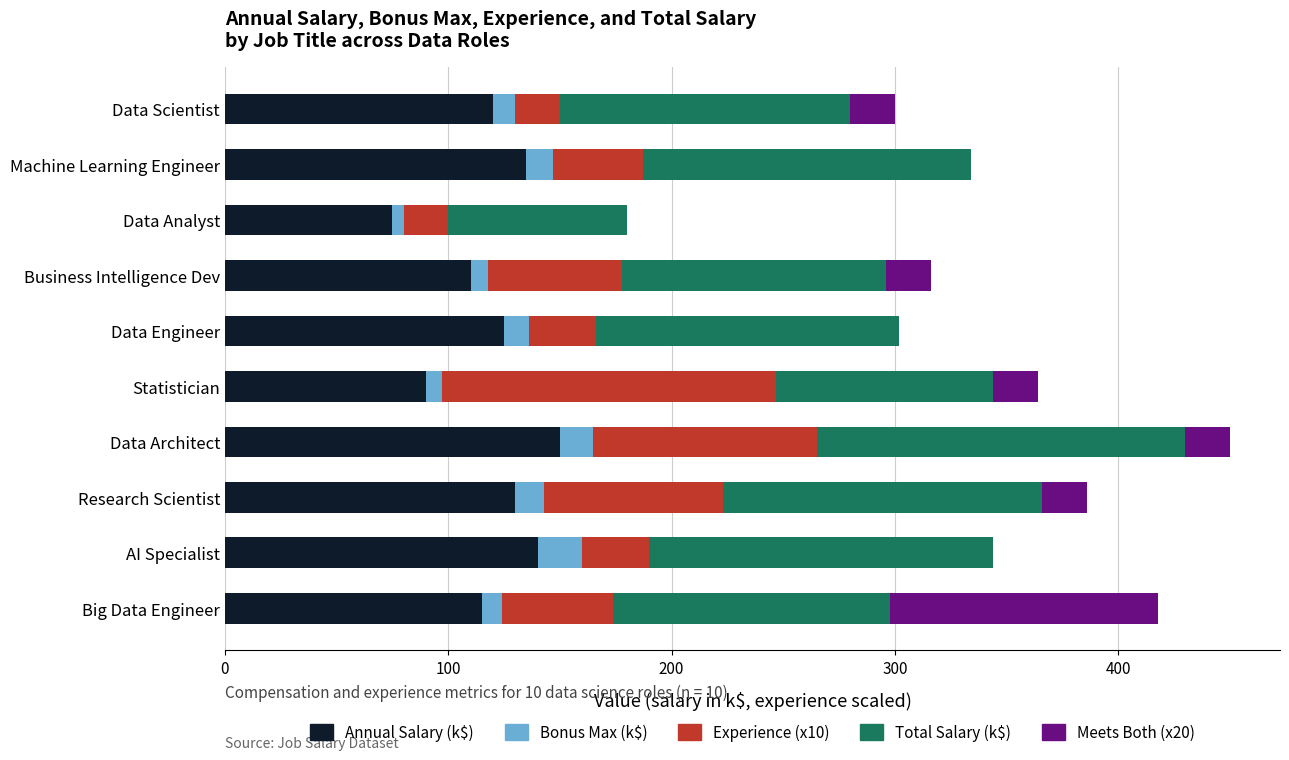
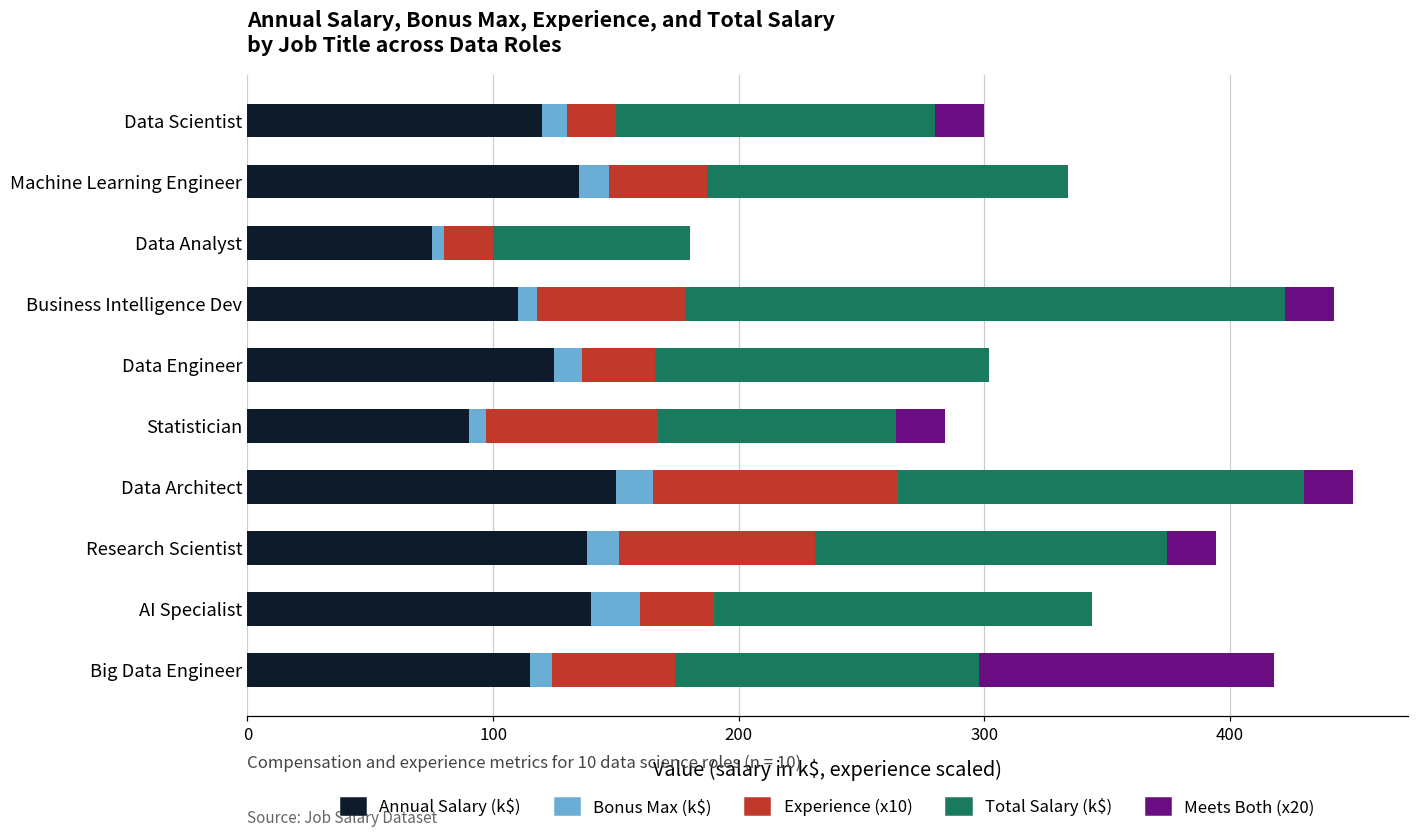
Total Salary (k$), Business Intelligence Dev: 118 -> 245
Experience (x10), Statistician: 150 -> 70
Annual Salary (k$), Research Scientist: 130 -> 138
